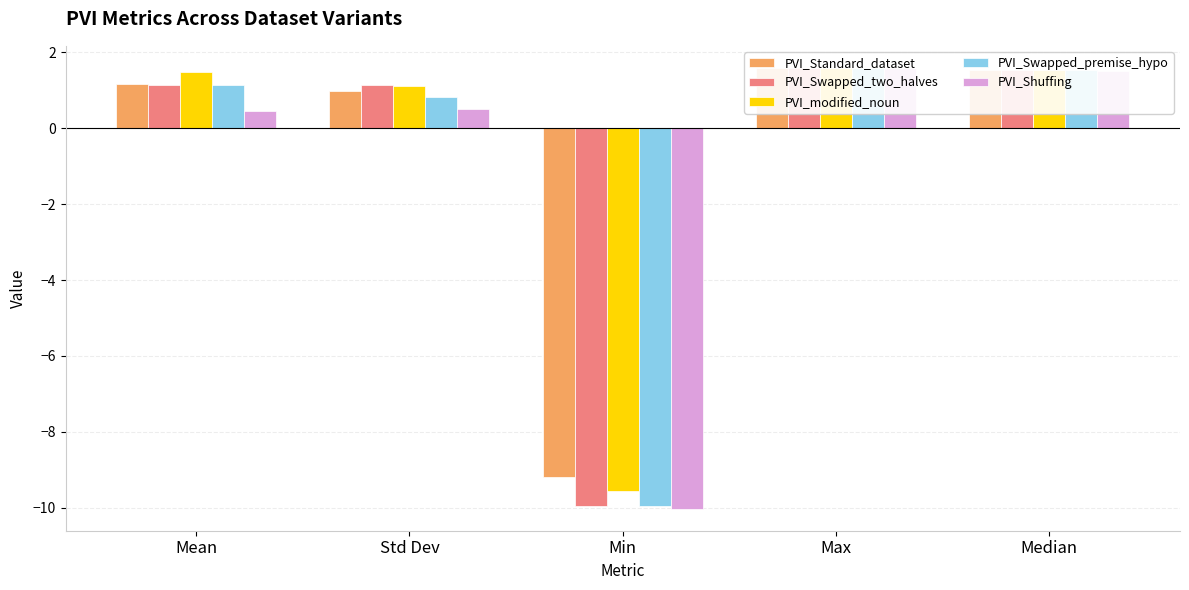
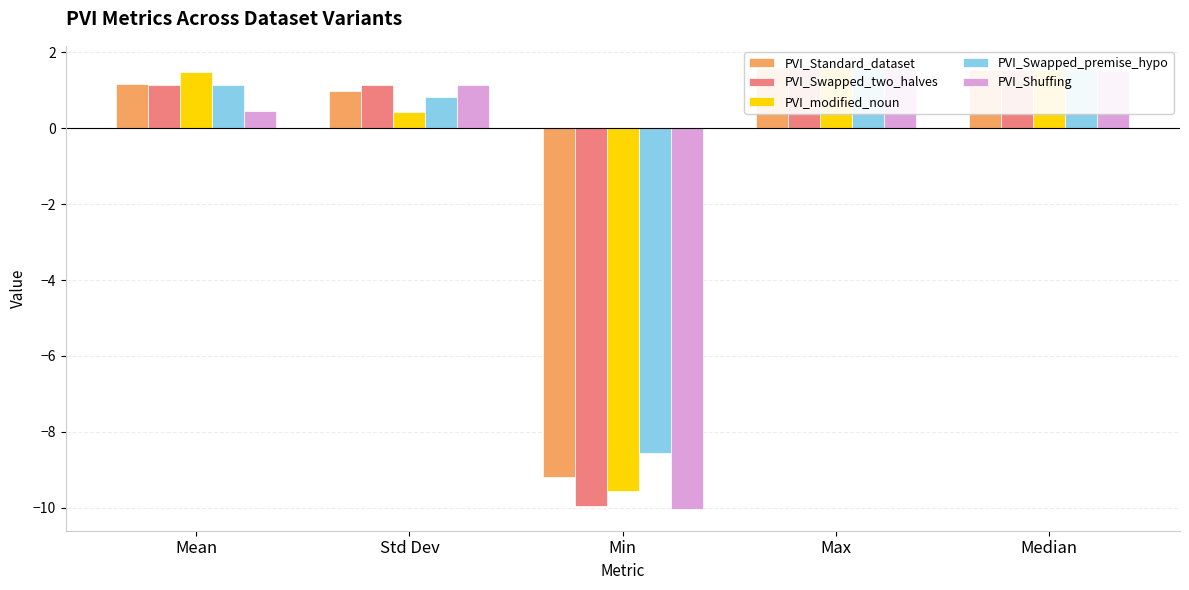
PVI_modified_noun, Std Dev: 1.1 -> 0.4
PVI_Shuffing, Std Dev: 0.5 -> 1.1
PVI_Swapped_premise_hypo, Min: -9.9 -> -8.6
